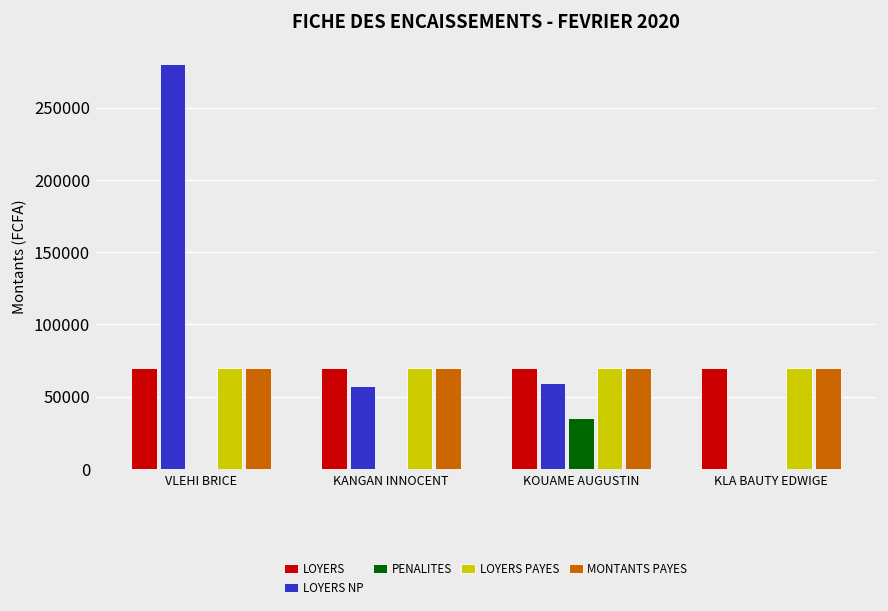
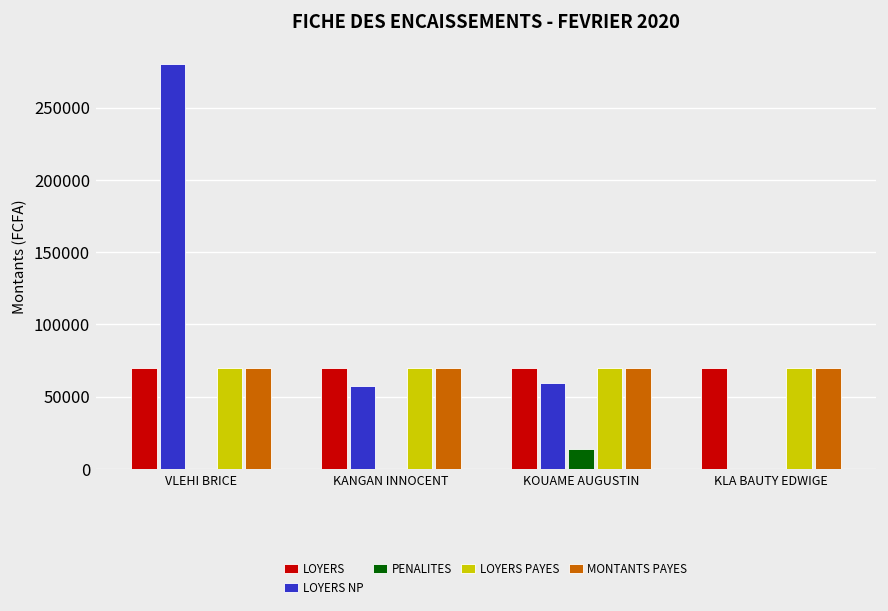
PENALITES, KOUAME AUGUSTIN: 35000 -> 14000
